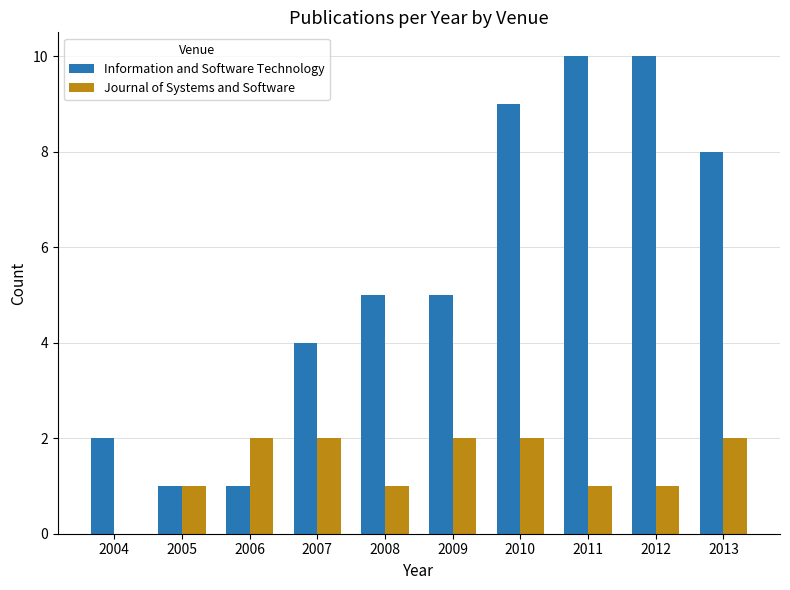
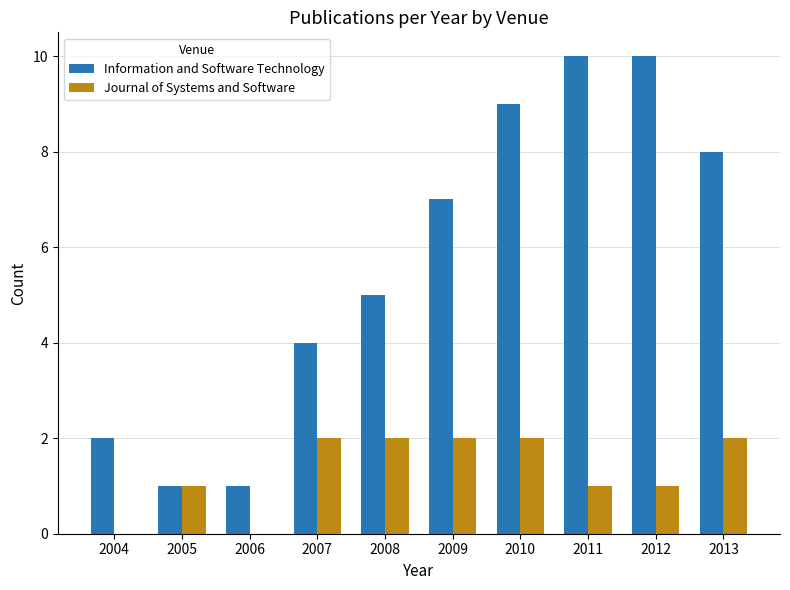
Journal of Systems and Software, 2006: 2 -> 0
Journal of Systems and Software, 2008: 1 -> 2
Information and Software Technology, 2009: 5 -> 7
